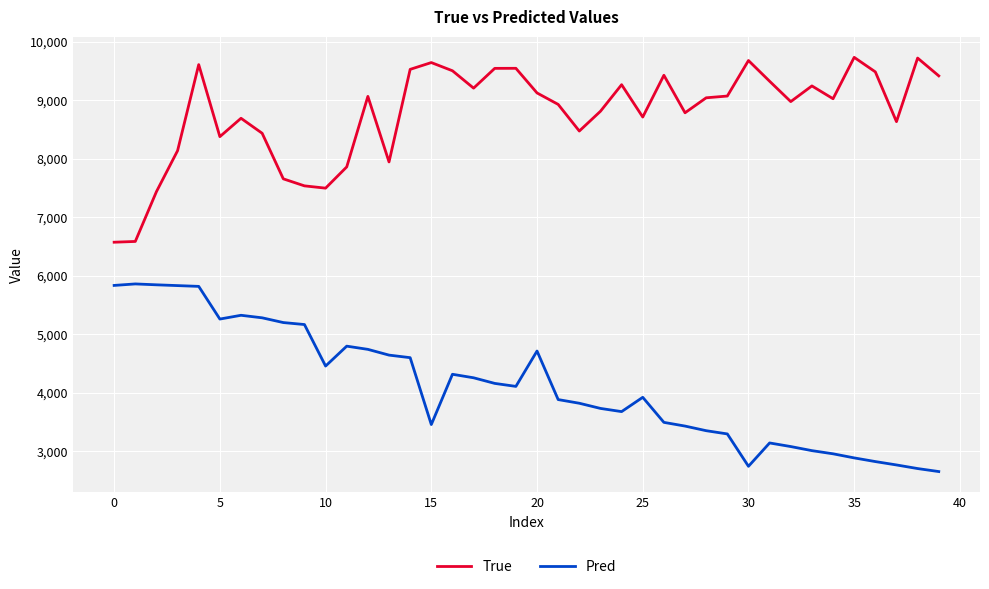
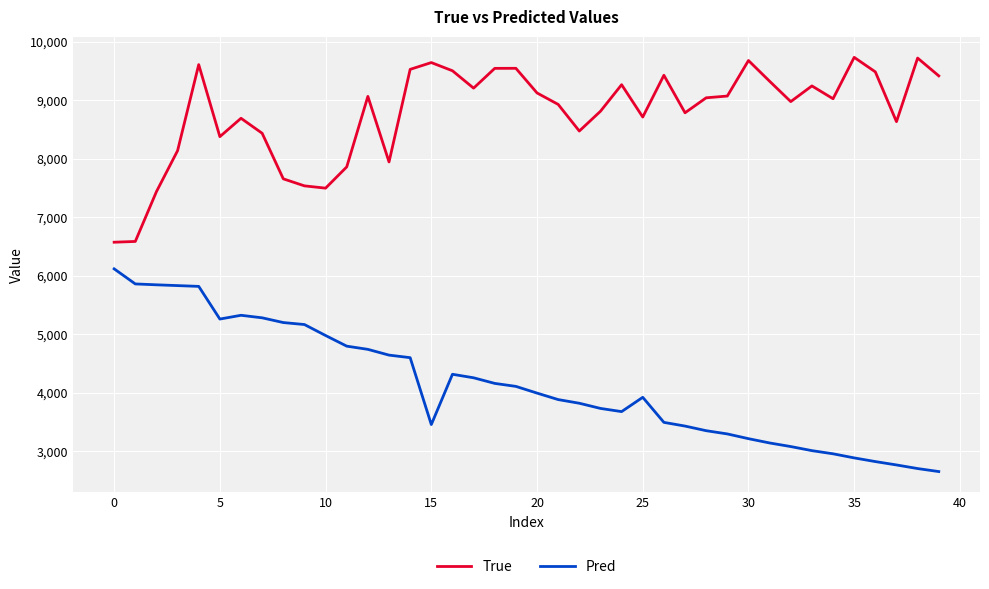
Pred, 0: 5,800 -> 6,100
Pred, 10: 4,500 -> 5,000
Pred, 20: 4,700 -> 4,000
Pred, 30: 2,700 -> 3,200
